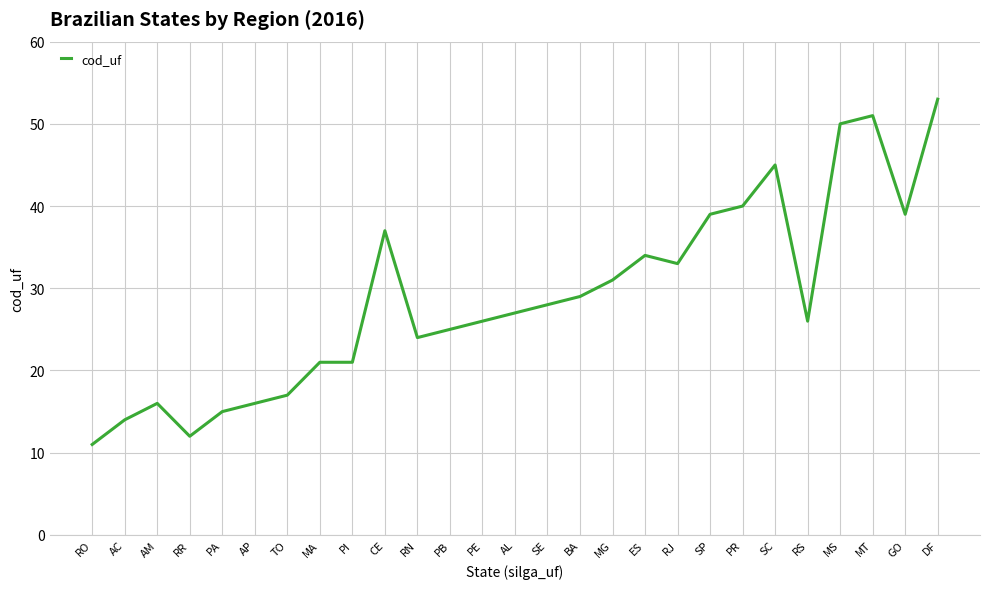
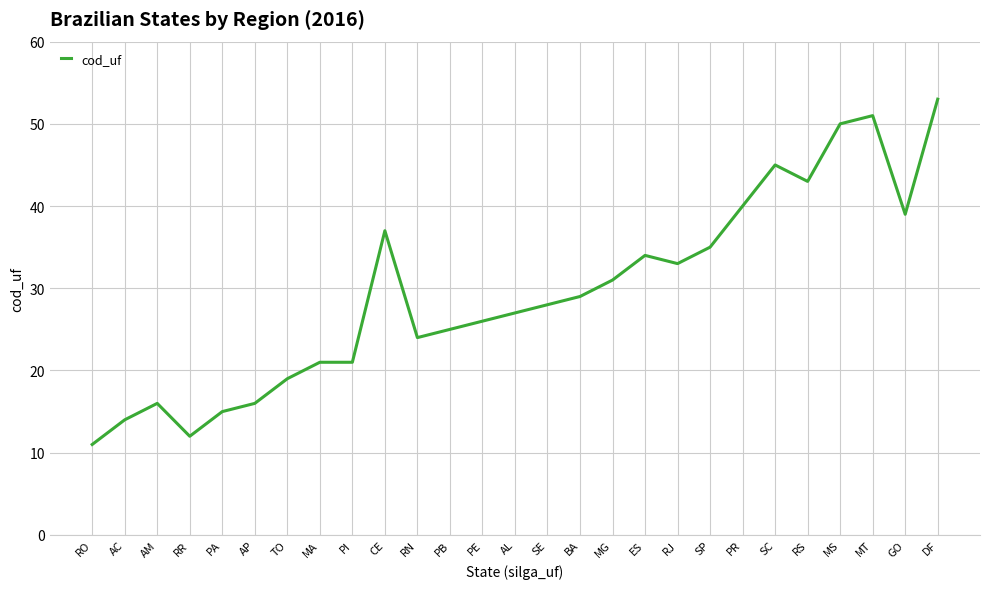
TO: 17 -> 19
SP: 39 -> 35
RS: 26 -> 43
